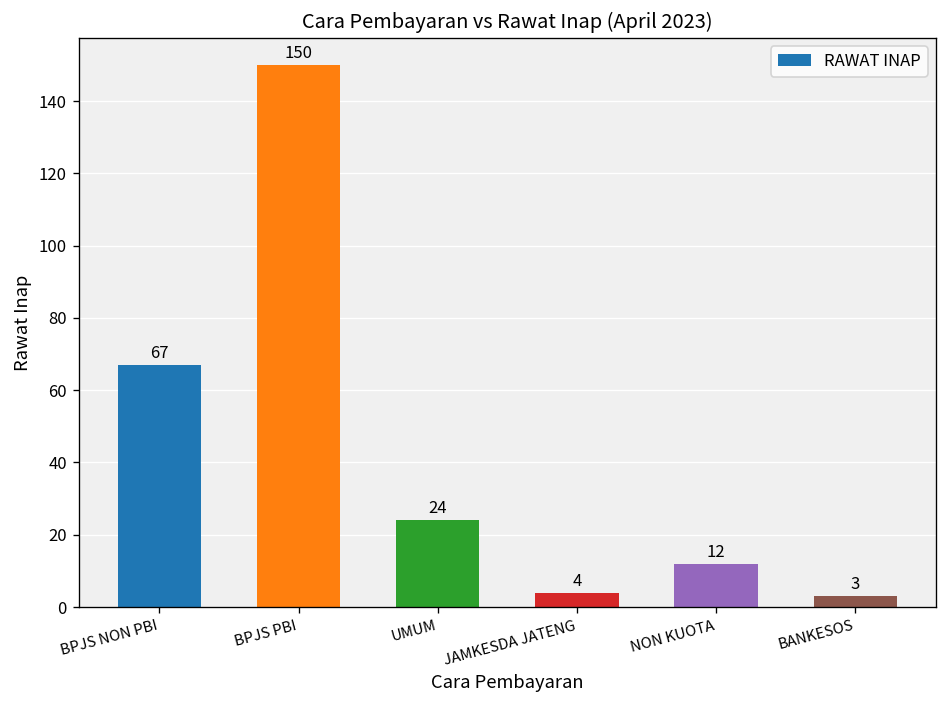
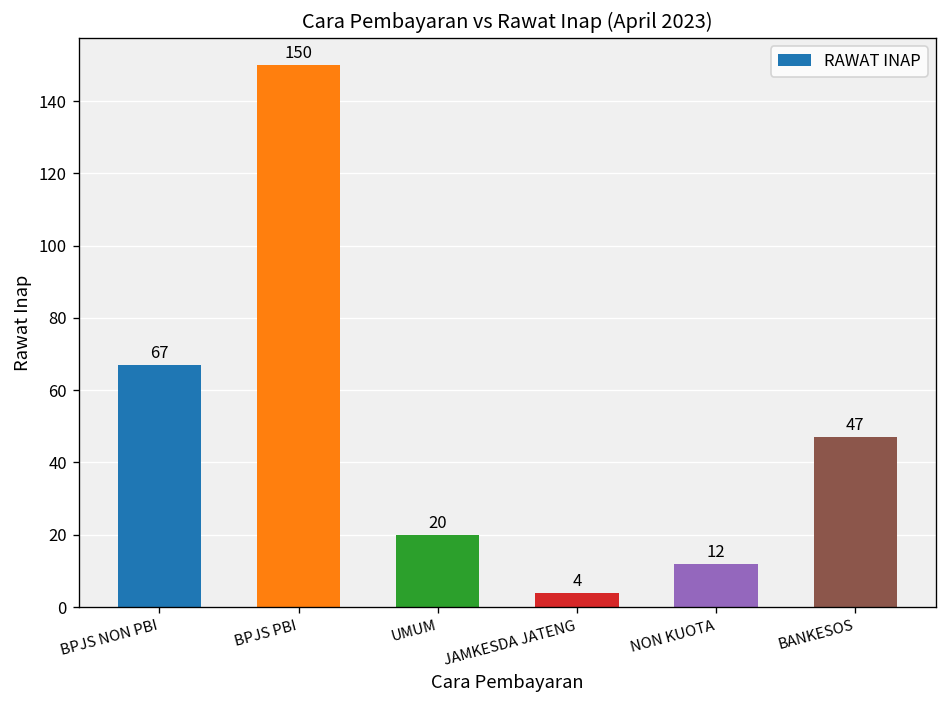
UMUM: 24 -> 20
BANKESOS: 3 -> 47
